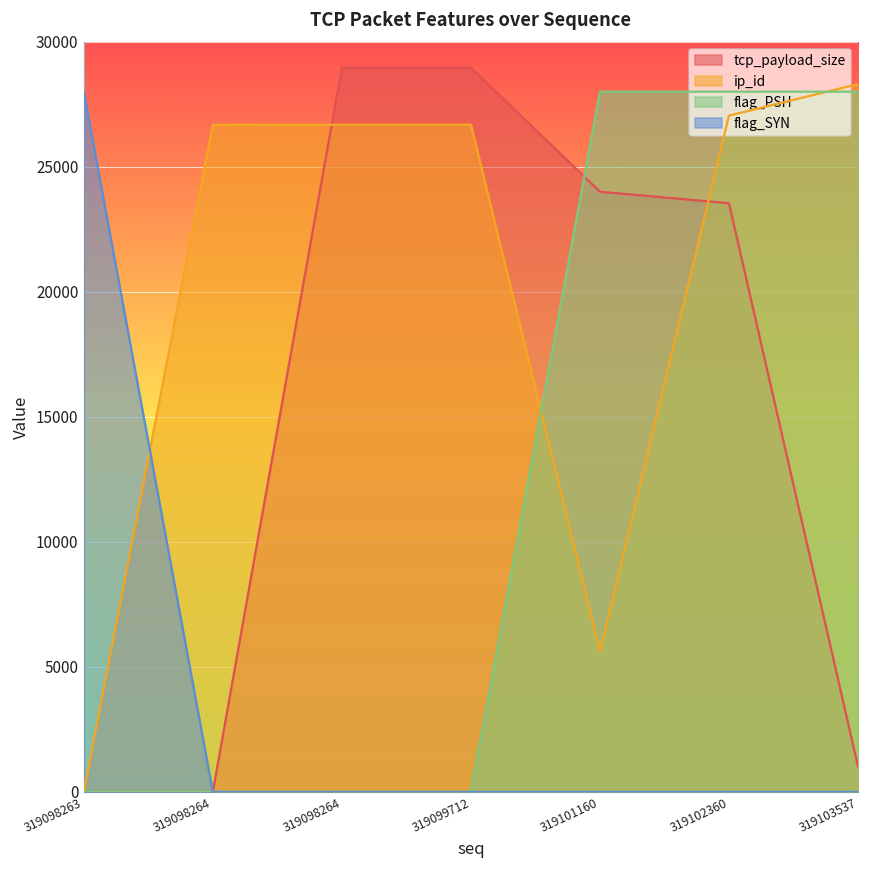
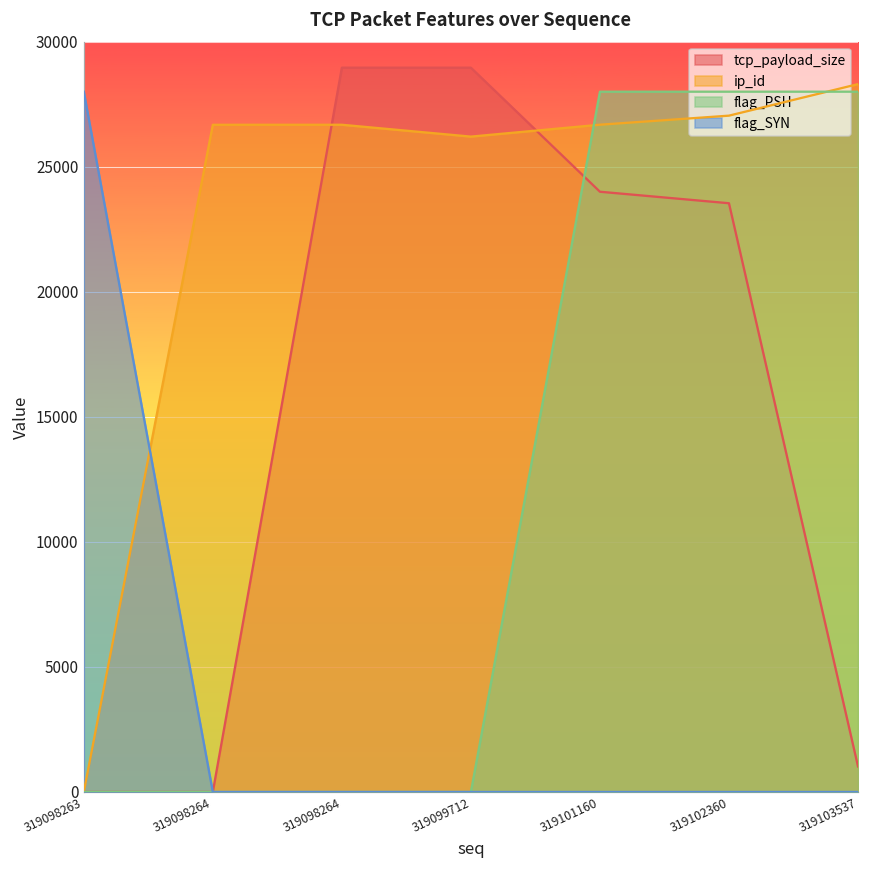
ip_id, 319099712: 26700 -> 26200
ip_id, 319101160: 5600 -> 26700
